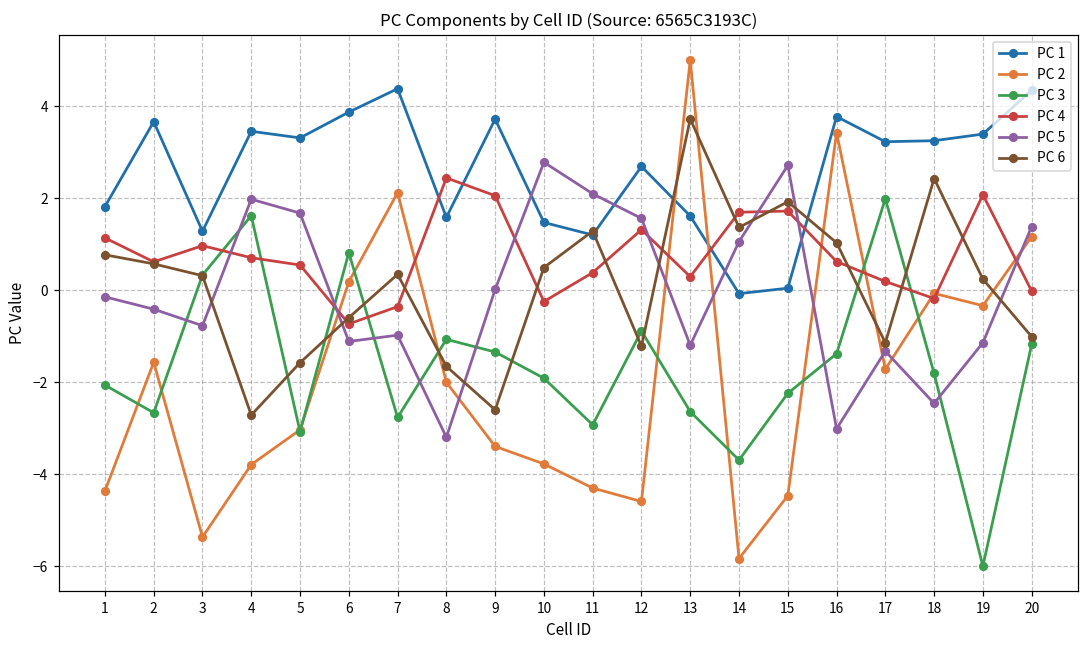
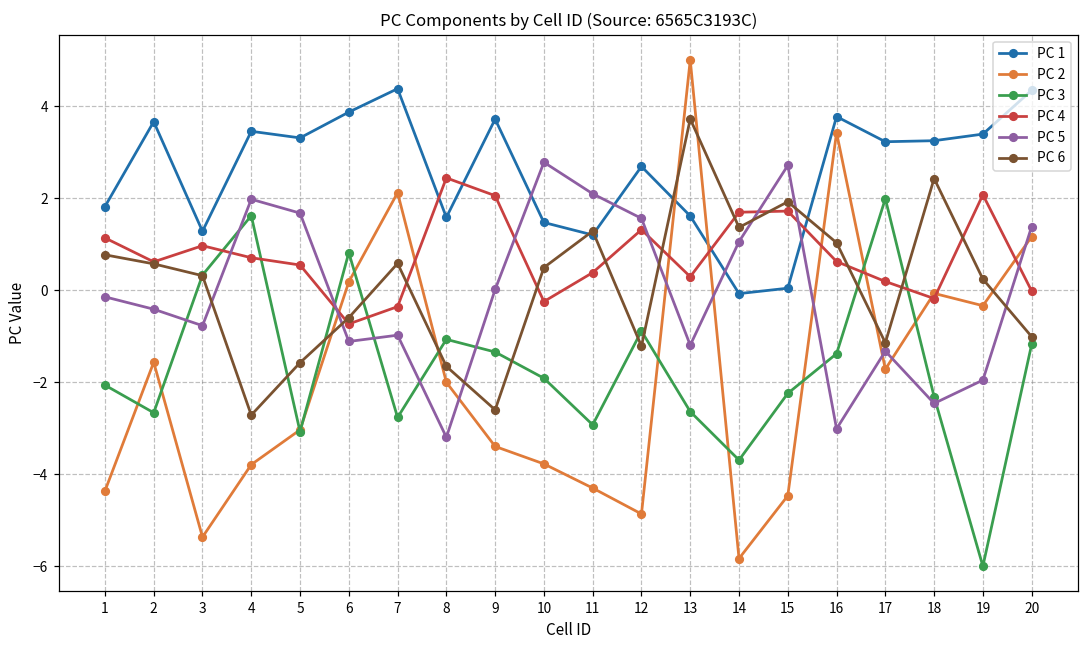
PC 6, 7: 0.3 -> 0.6
PC 2, 12: -4.6 -> -4.9
PC 3, 18: -1.8 -> -2.3
PC 5, 19: -1.1 -> -2.0
